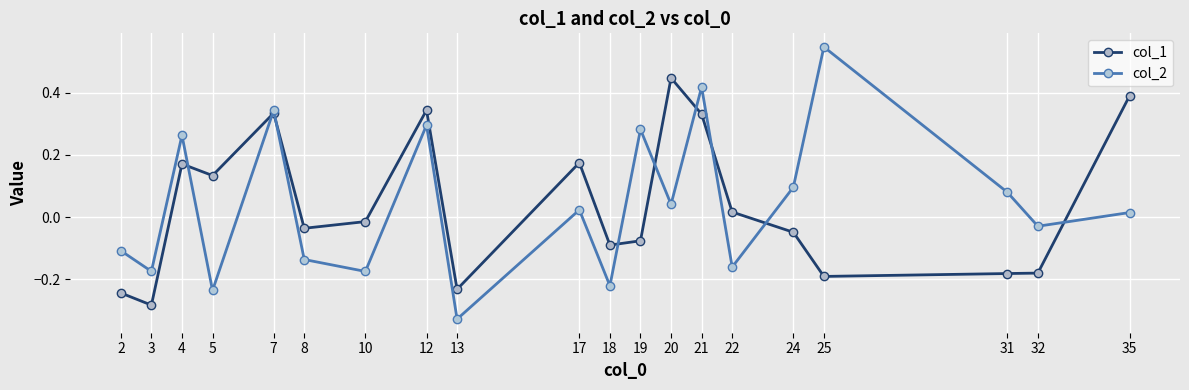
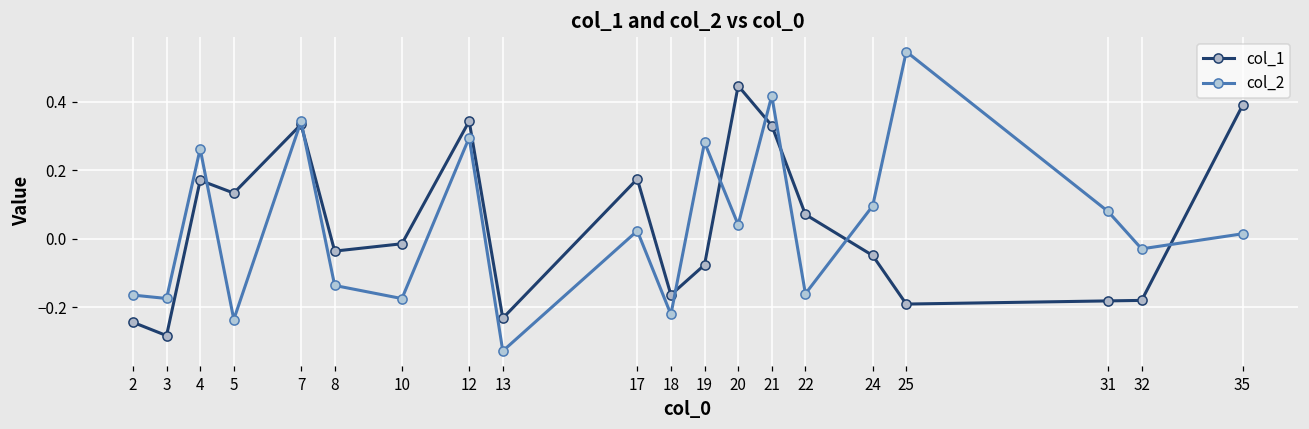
col_2, 2: -0.11 -> -0.16
col_1, 18: -0.09 -> -0.16
col_1, 22: 0.02 -> 0.07
